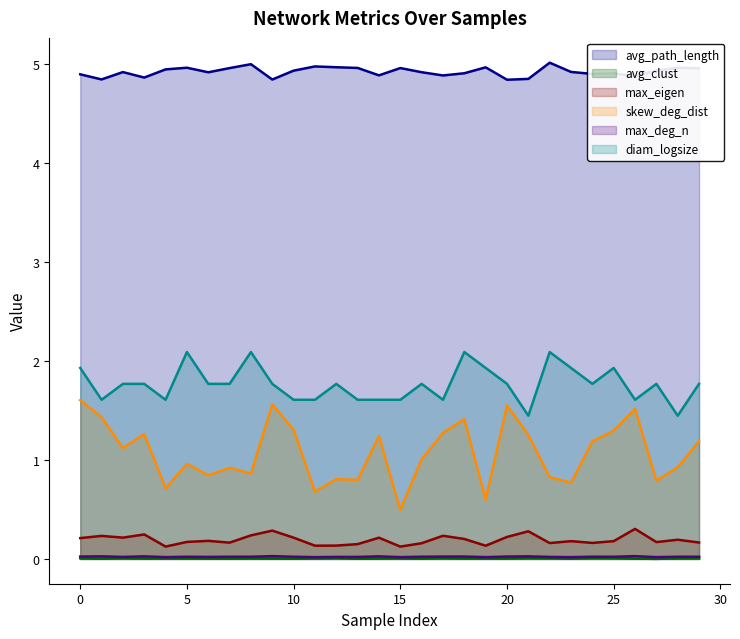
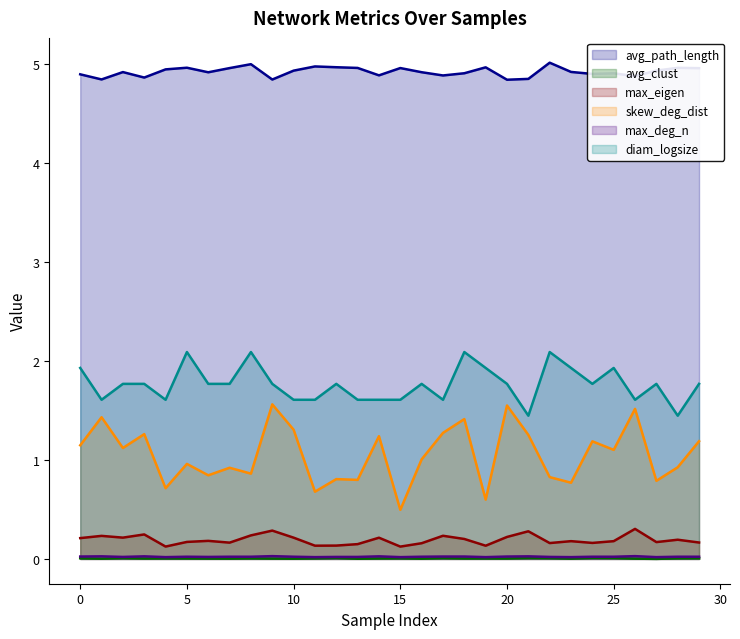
skew_deg_dist, 0: 1.6 -> 1.1
skew_deg_dist, 25: 1.3 -> 1.1
